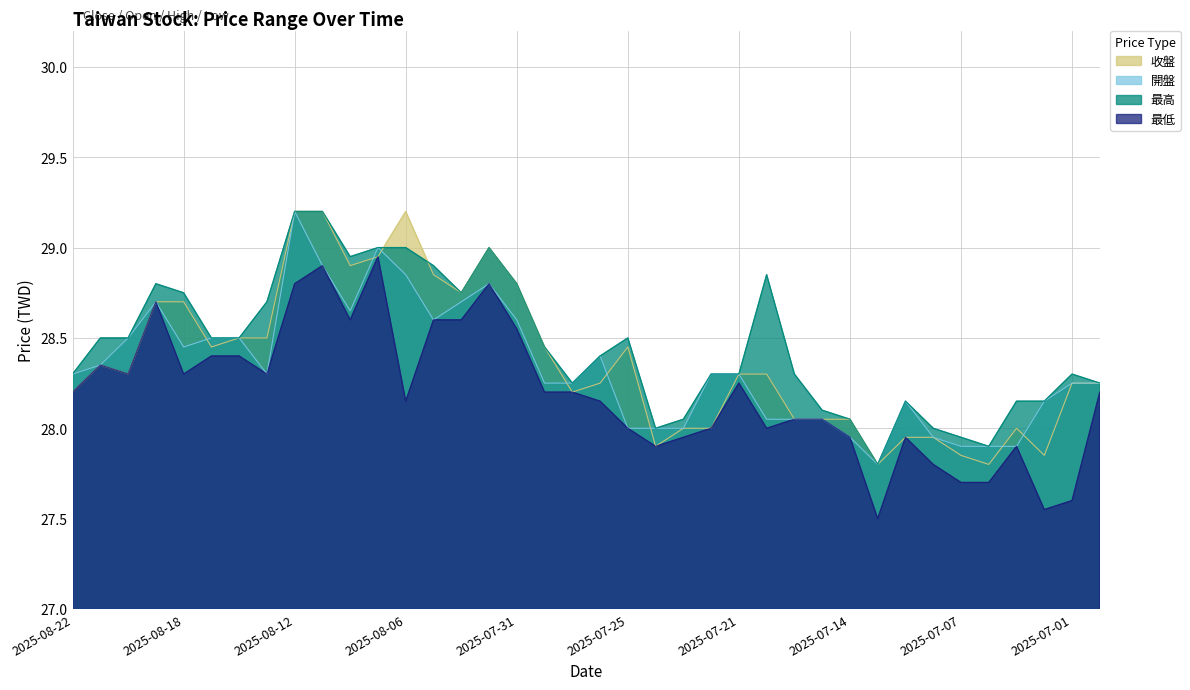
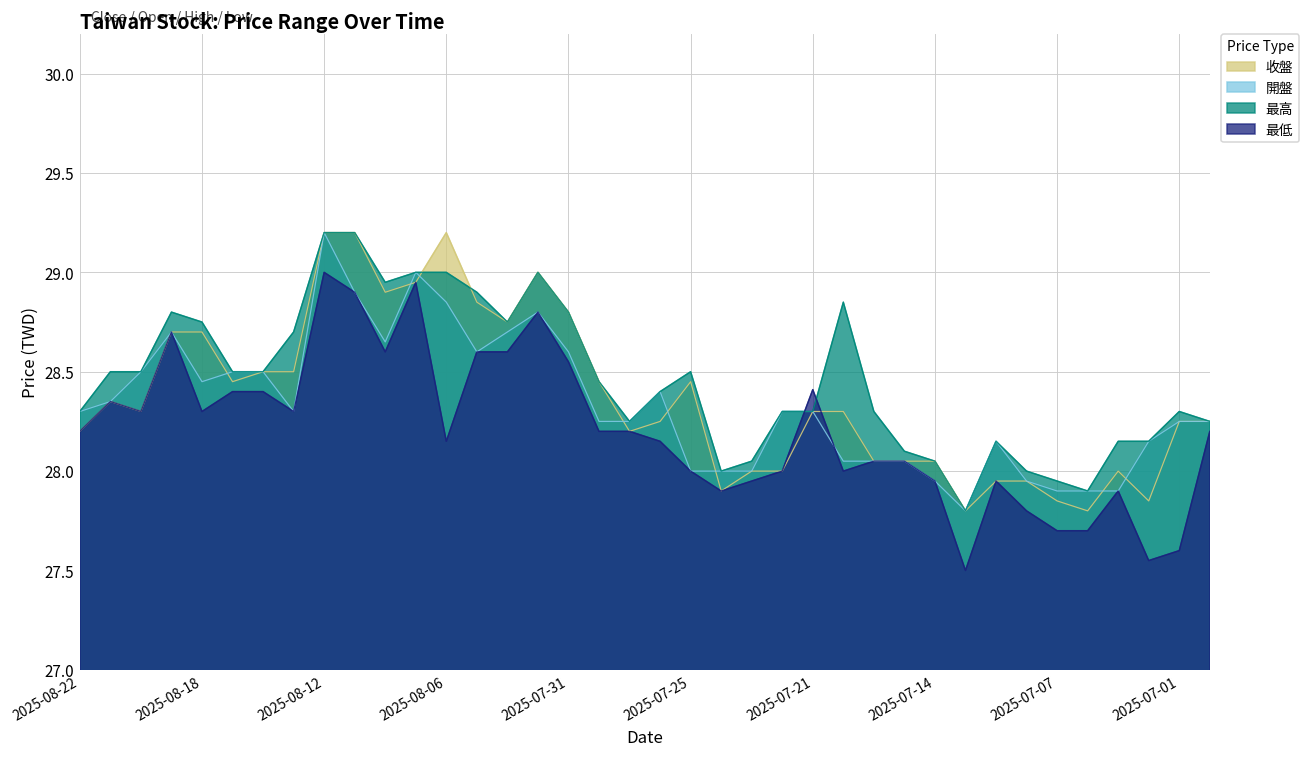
最低, 2025-08-12: 28.8 -> 29.0
最低, 2025-07-21: 28.25 -> 28.41
